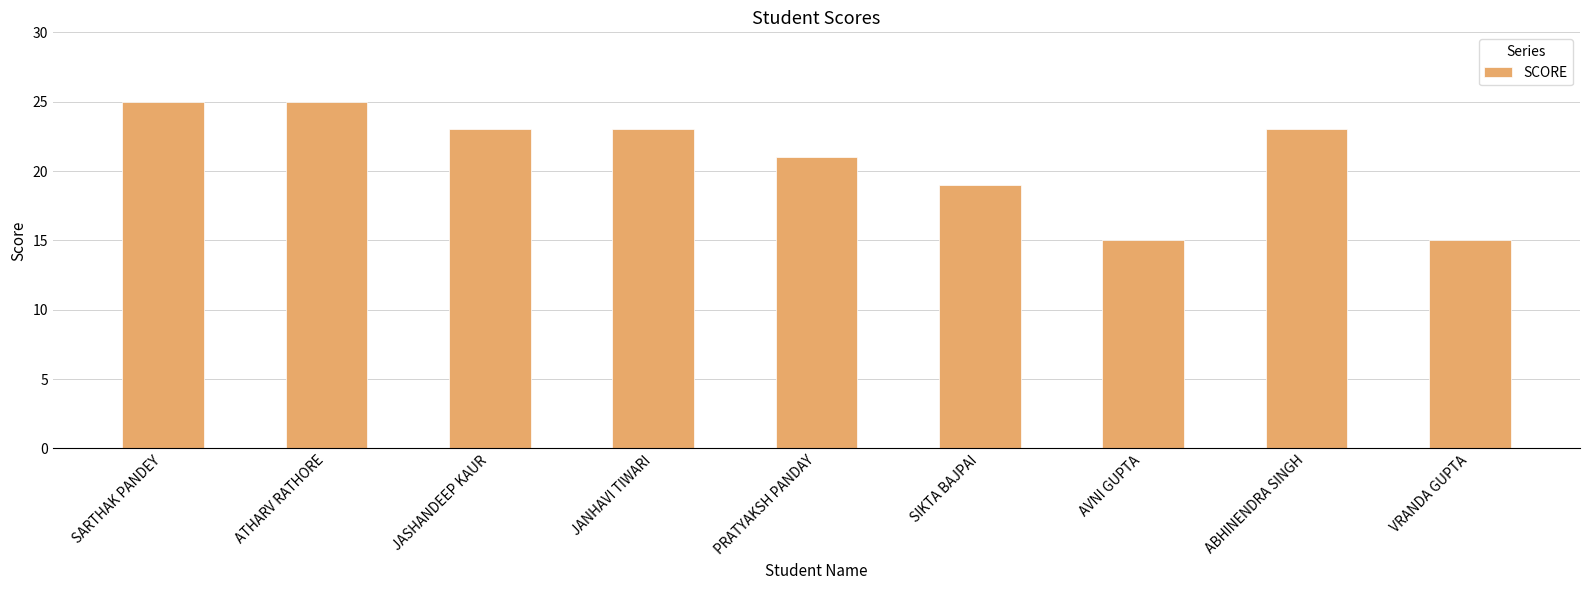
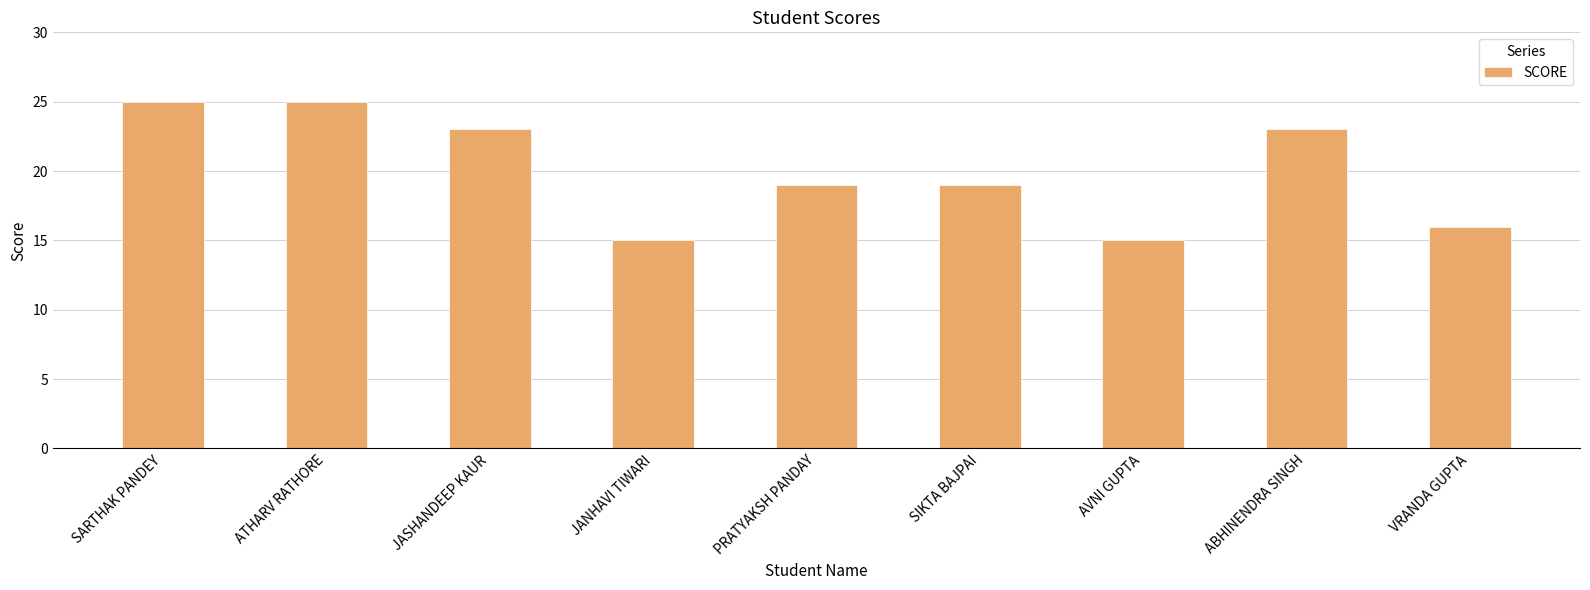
JANHAVI TIWARI: 23 -> 15
PRATYAKSH PANDAY: 21 -> 19
VRANDA GUPTA: 15 -> 16
